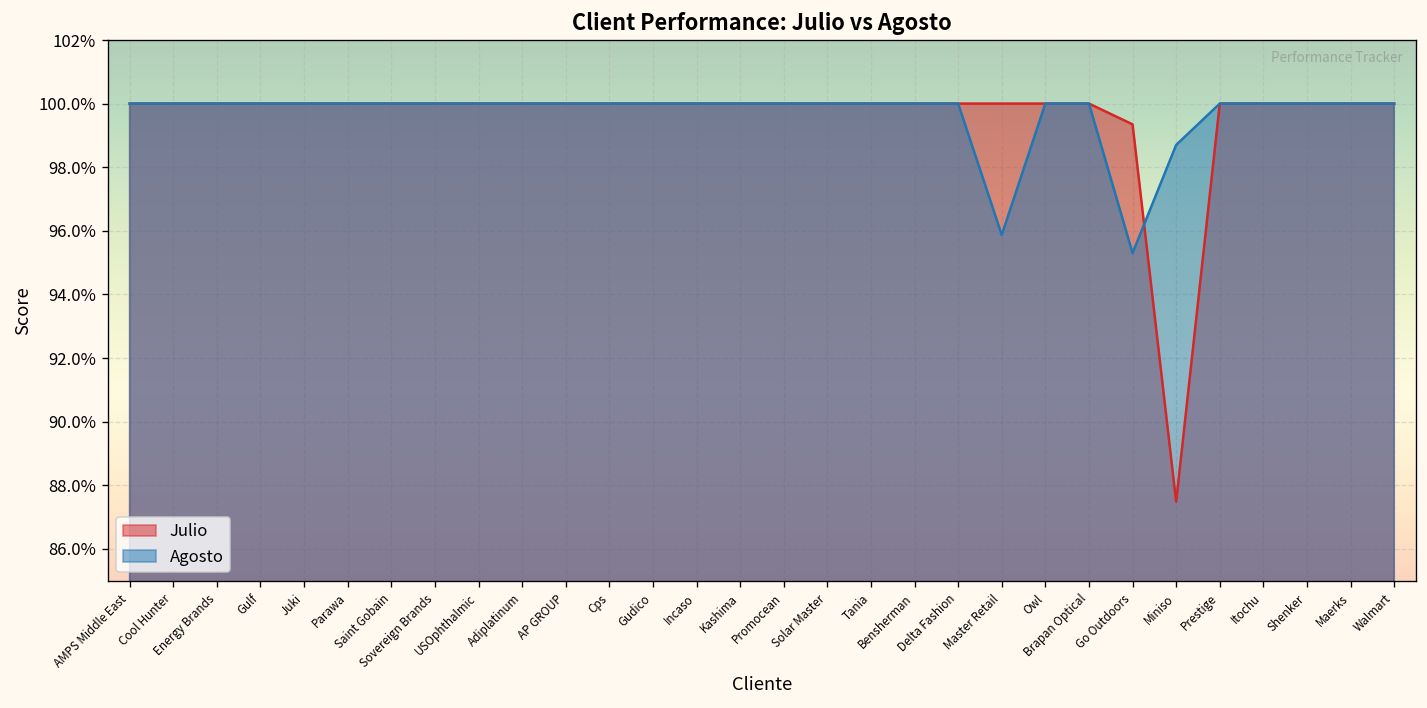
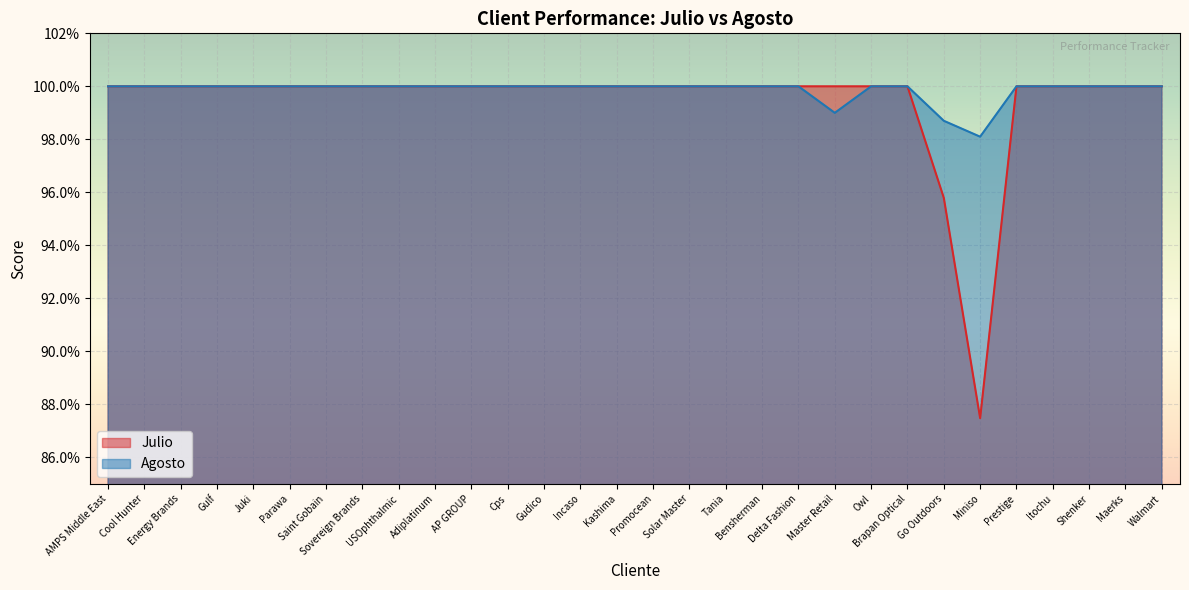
Agosto, Master Retail: 95.9% -> 99.0%
Julio, Go Outdoors: 99.3% -> 95.8%
Agosto, Go Outdoors: 95.3% -> 98.7%
Agosto, Miniso: 98.7% -> 98.1%
